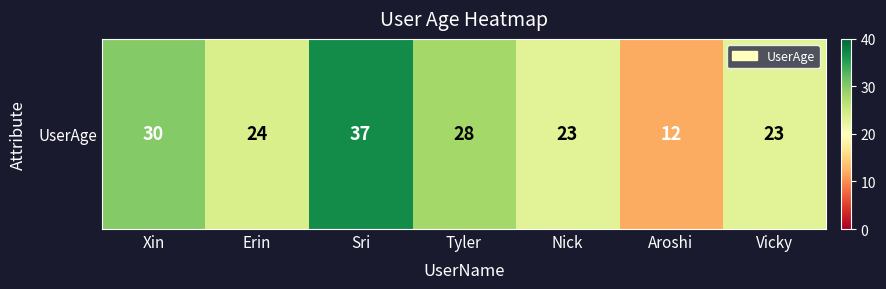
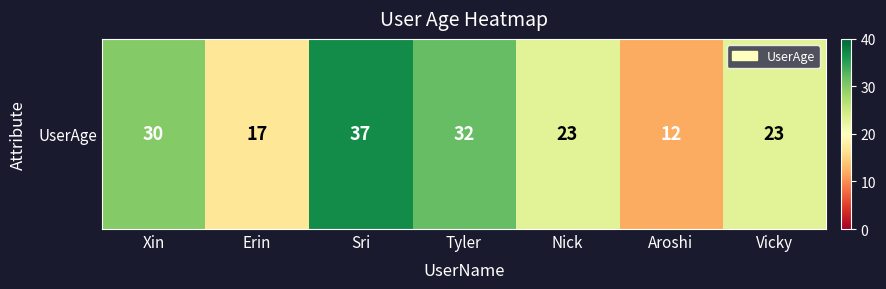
UserAge, Erin: 24 -> 17
UserAge, Tyler: 28 -> 32
